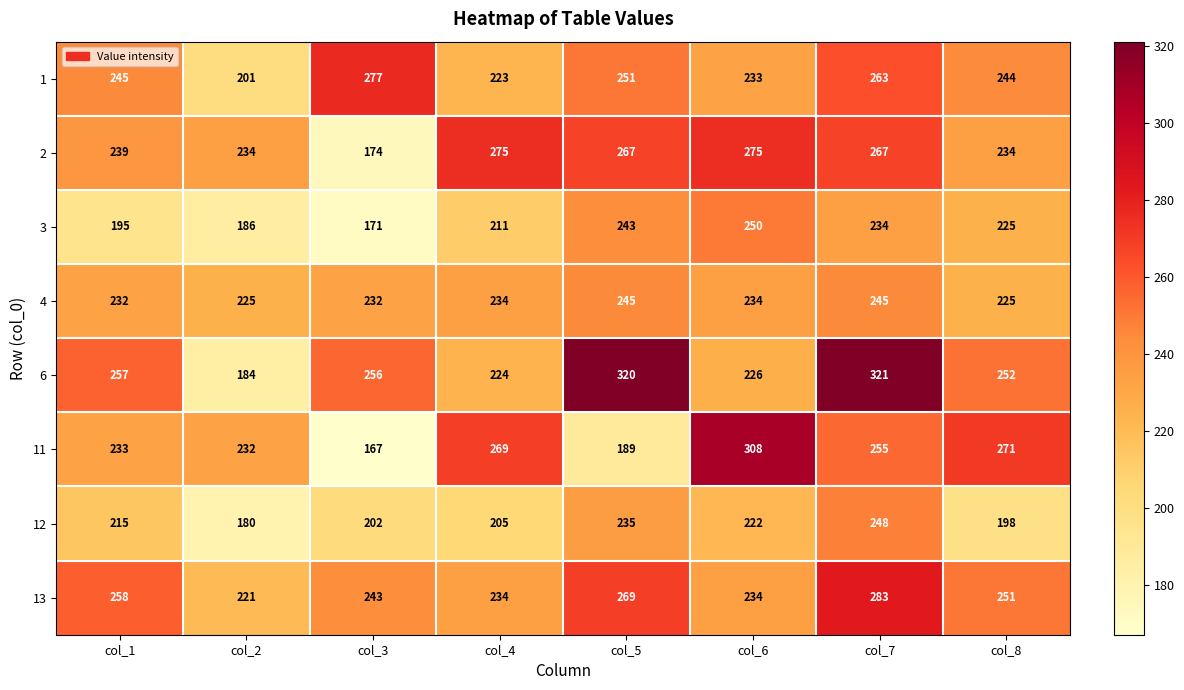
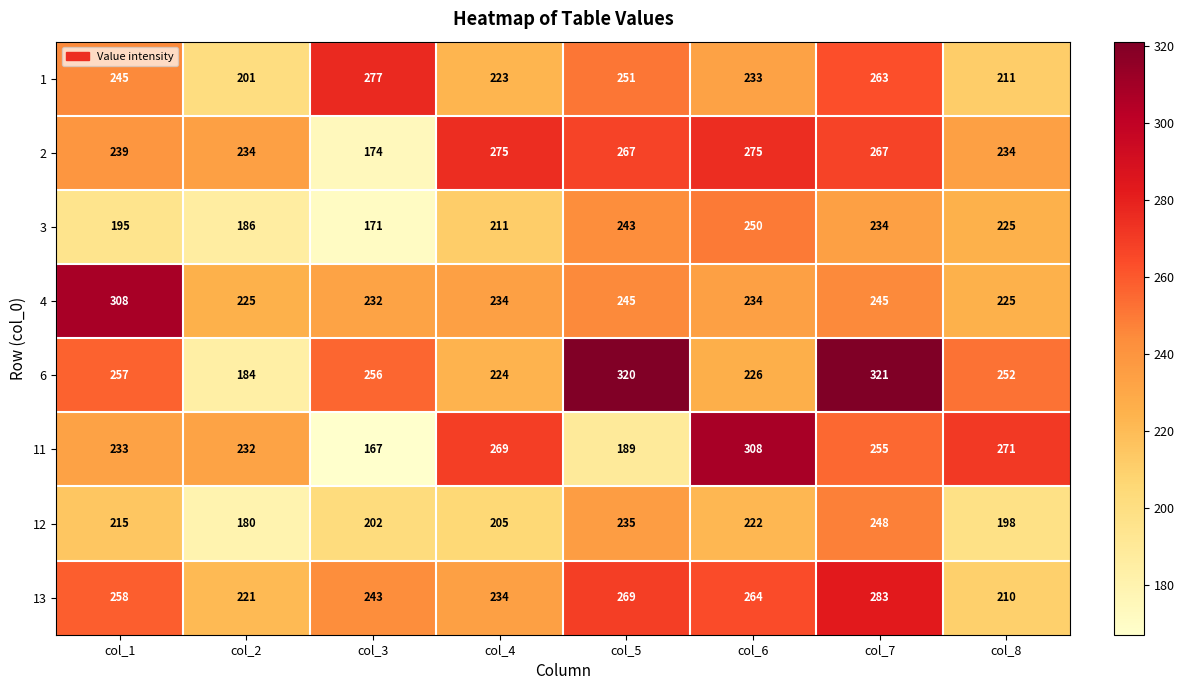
1, col_8: 244 -> 211
4, col_1: 232 -> 308
13, col_6: 234 -> 264
13, col_8: 251 -> 210
